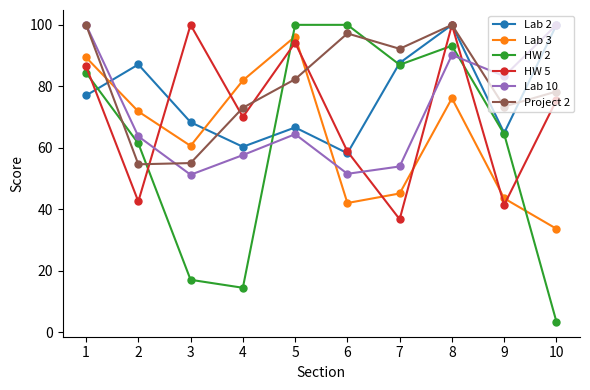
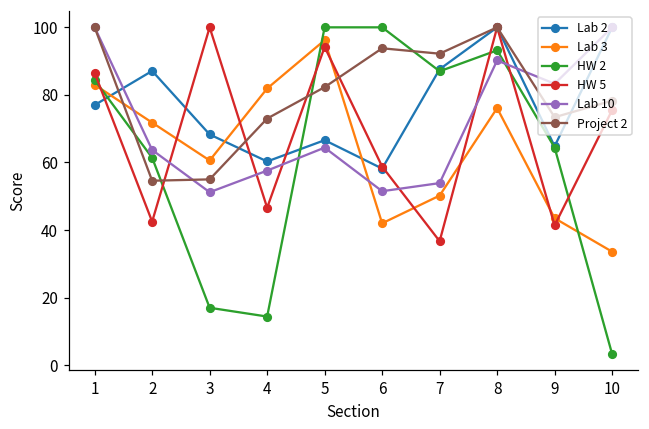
Lab 3, 1: 89 -> 83
HW 5, 4: 70 -> 47
Project 2, 6: 97 -> 94
Lab 3, 7: 45 -> 50
